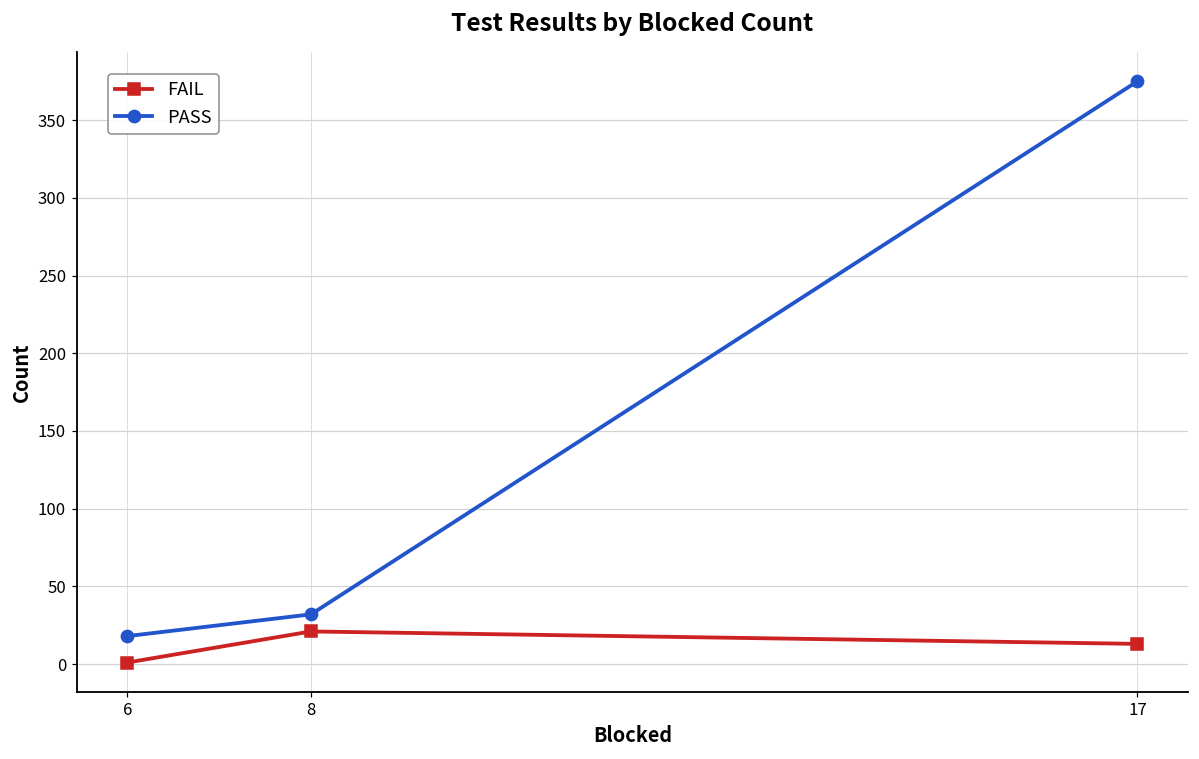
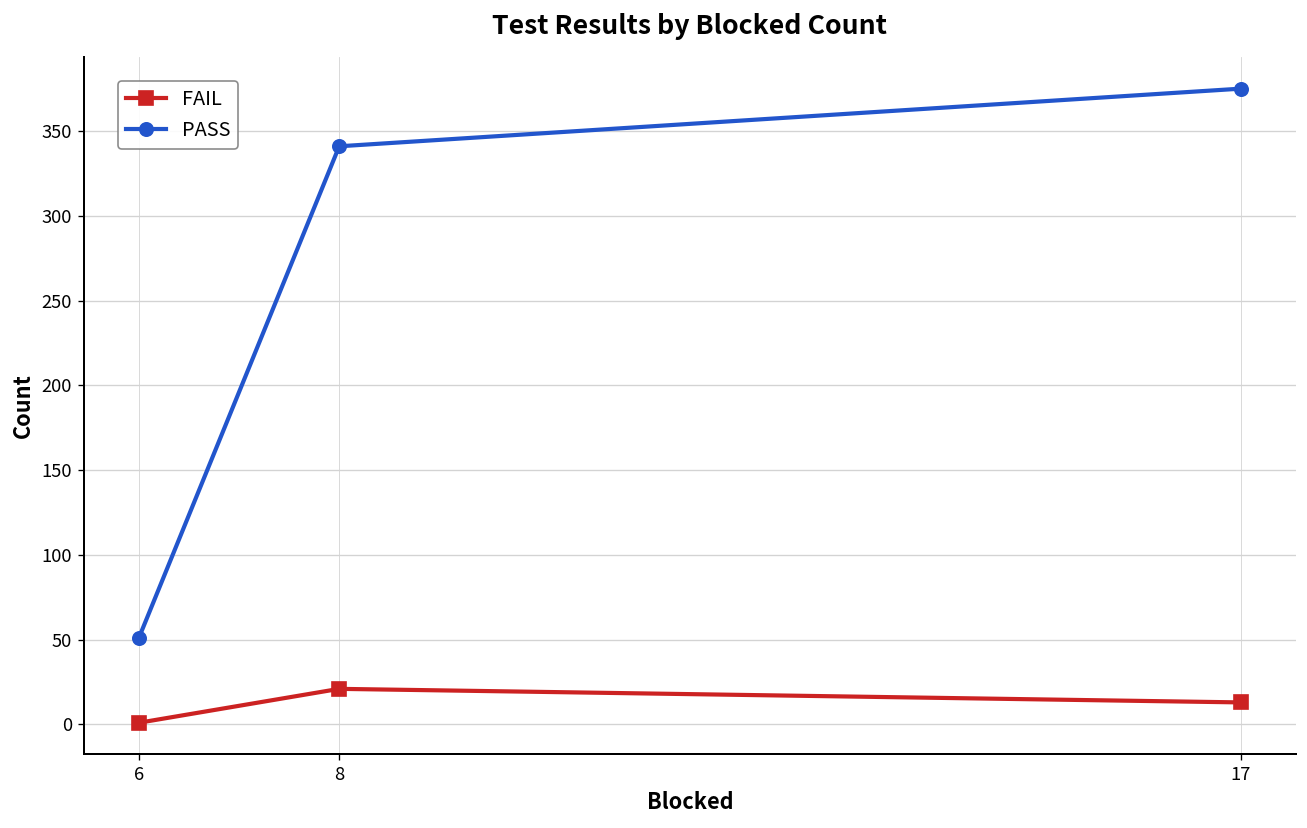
PASS, 6: 18 -> 51
PASS, 8: 32 -> 341
